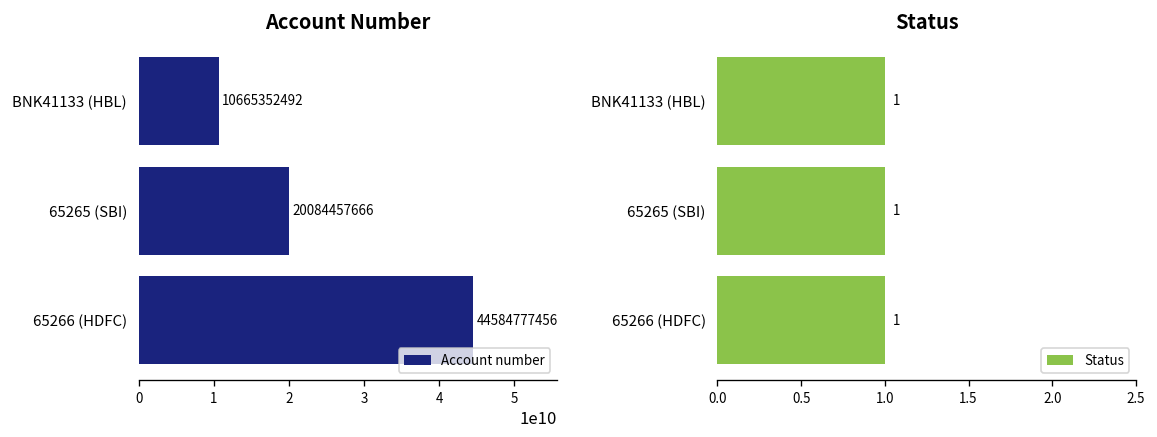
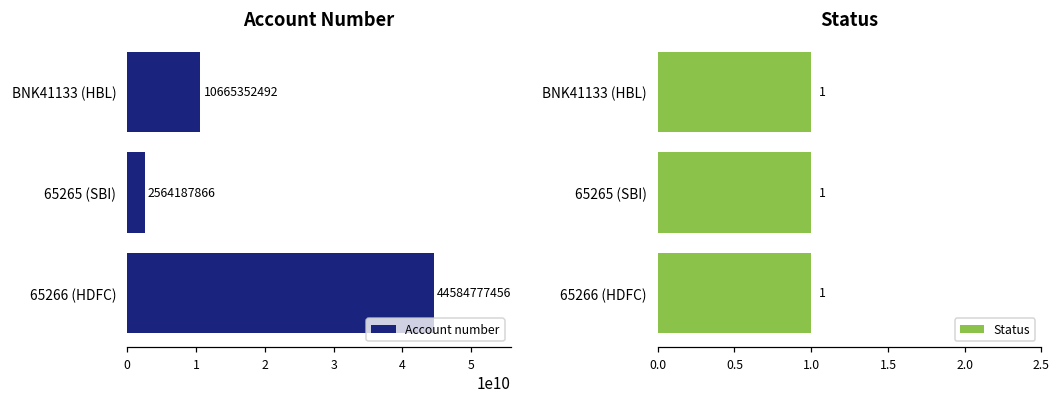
Account Number, 65265 (SBI): 20084457666 -> 2564187866
